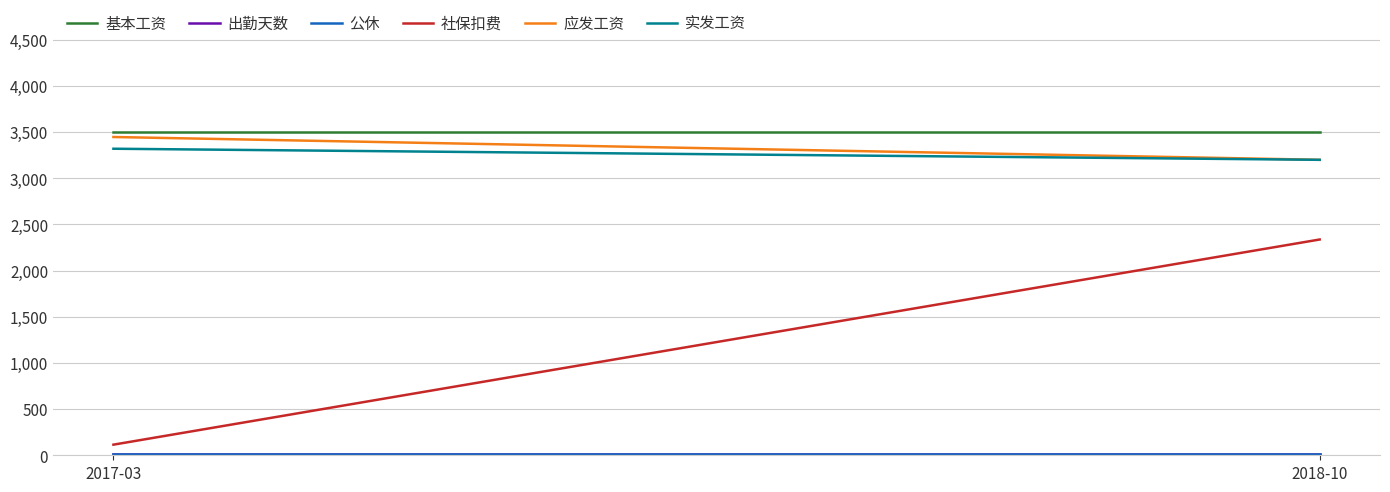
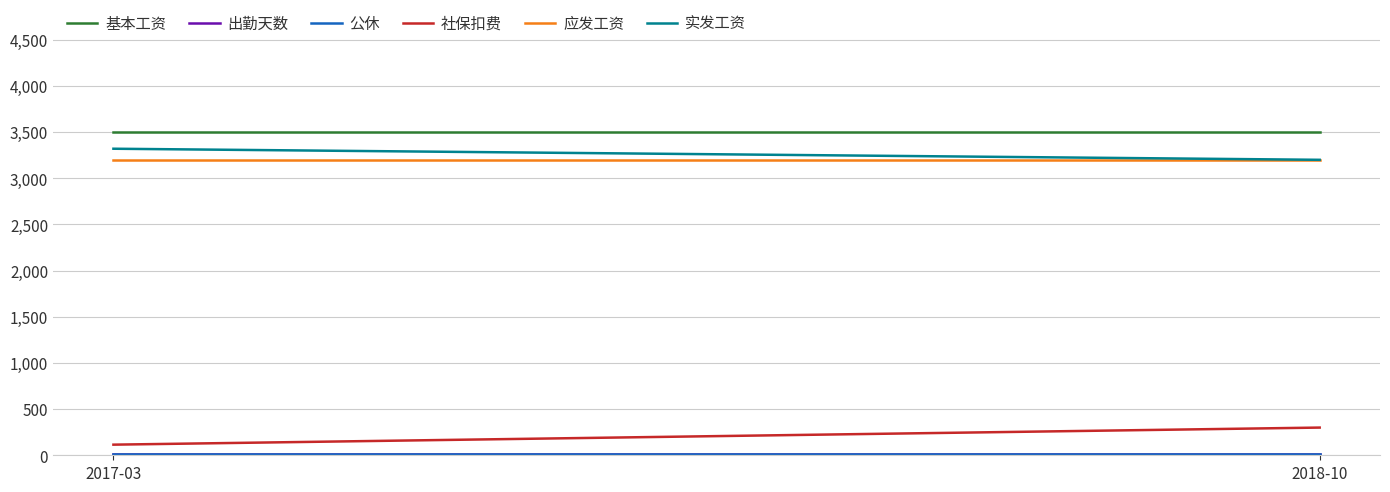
应发工资, 2017-03: 3,400 -> 3,200
社保扣费, 2018-10: 2,300 -> 300
